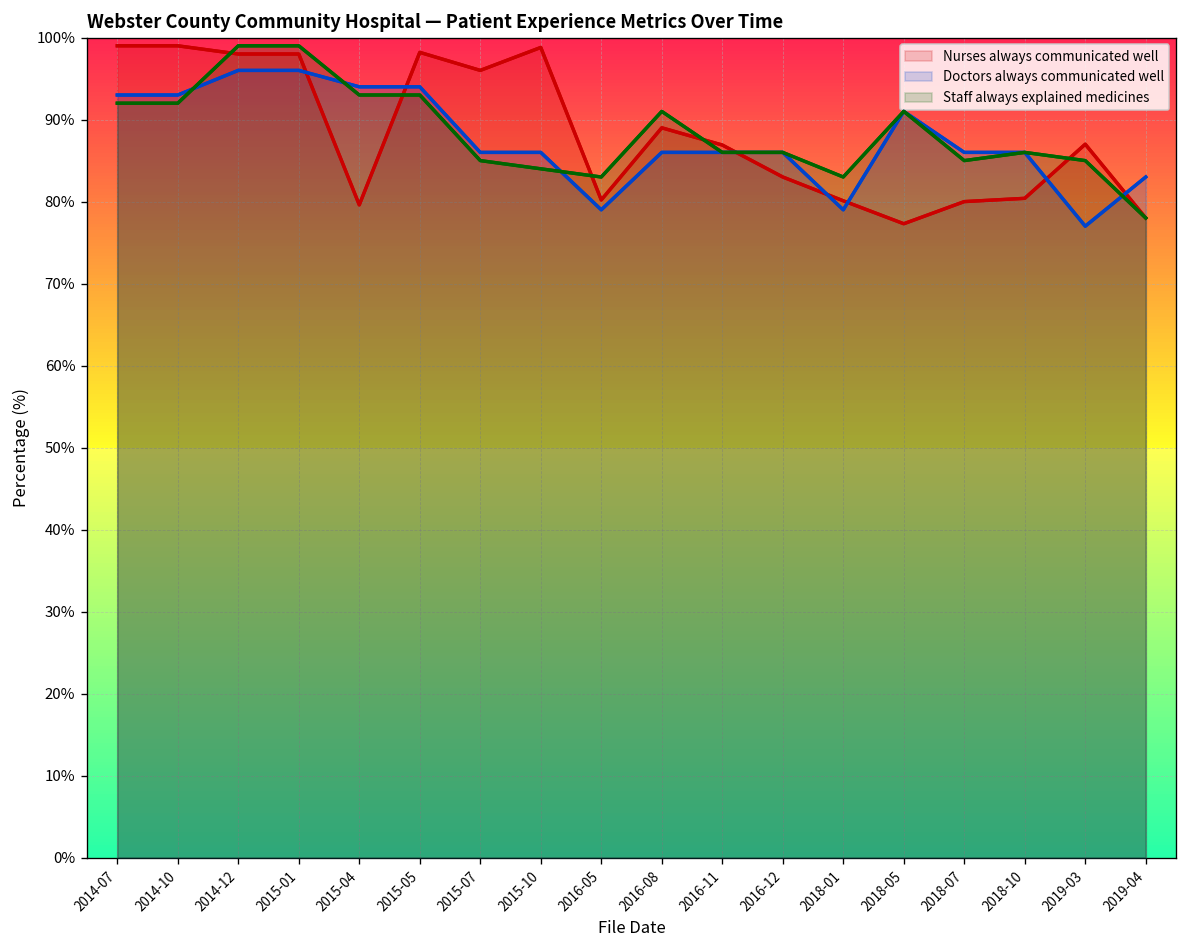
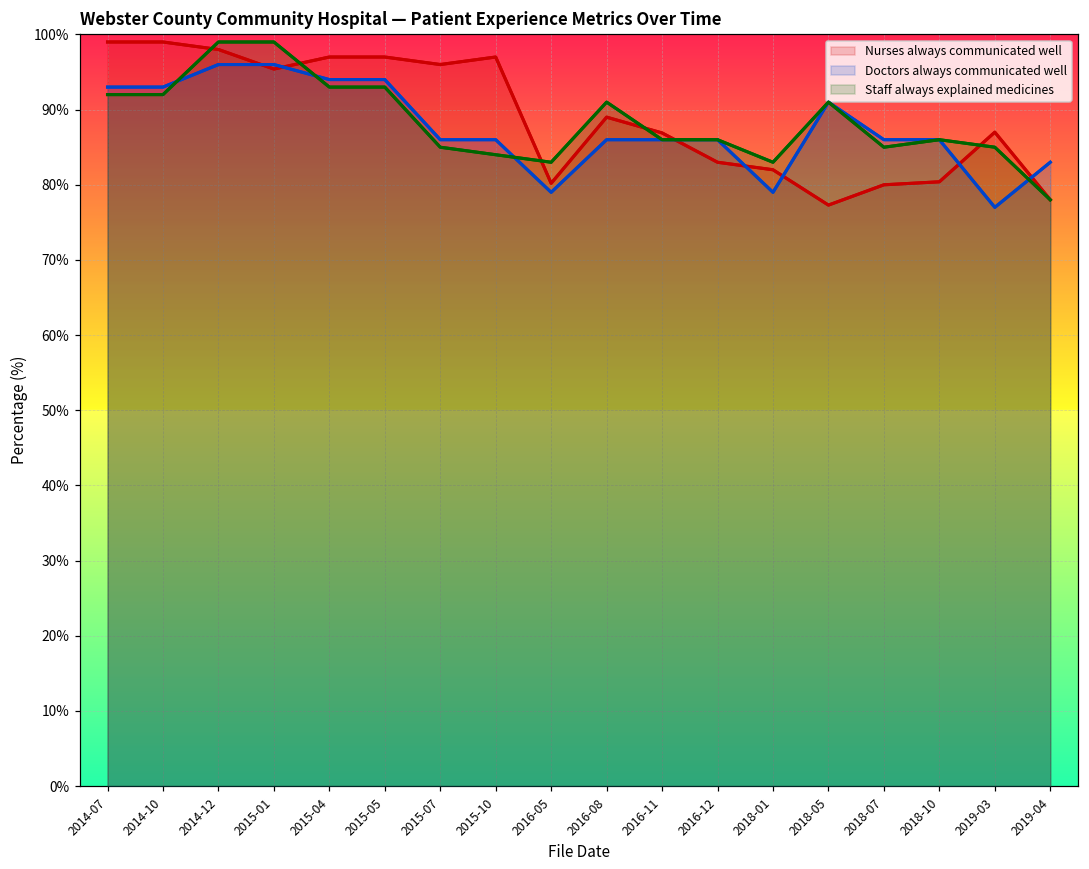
Nurses always communicated well, 2015-01: 98% -> 95%
Nurses always communicated well, 2015-04: 80% -> 97%
Nurses always communicated well, 2015-05: 98% -> 97%
Nurses always communicated well, 2015-10: 99% -> 97%
Nurses always communicated well, 2018-01: 80% -> 82%
